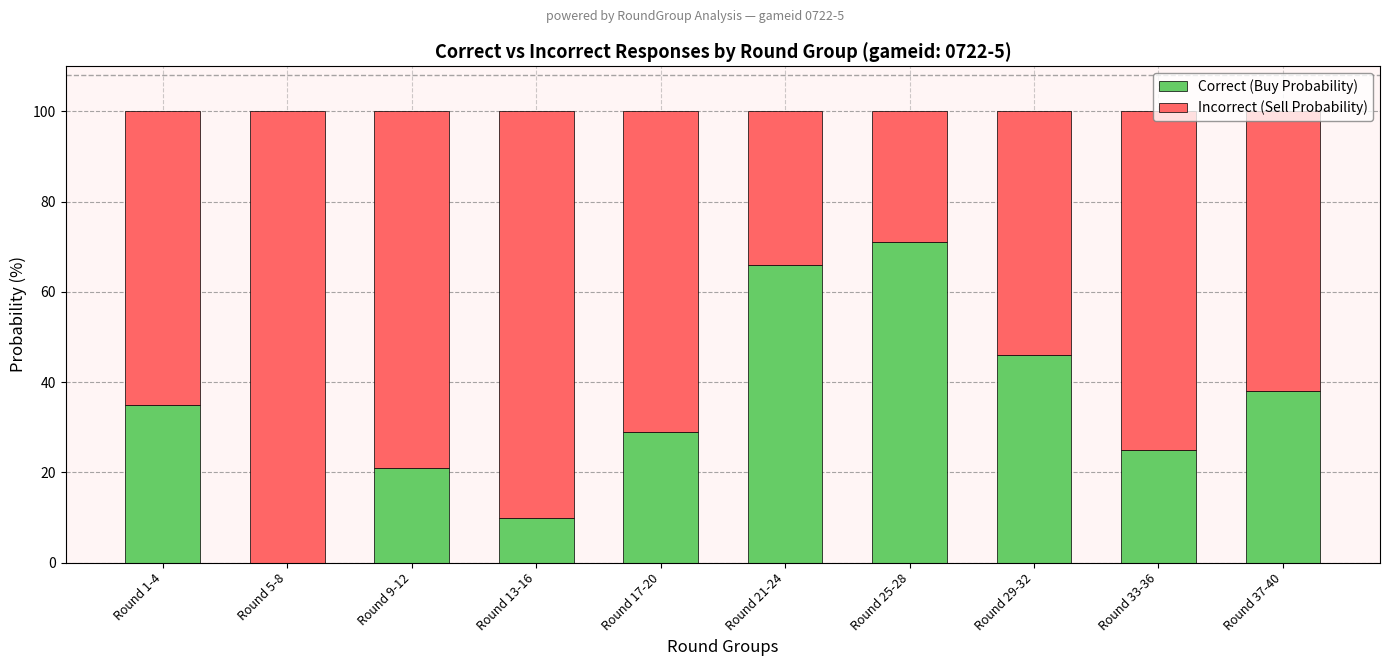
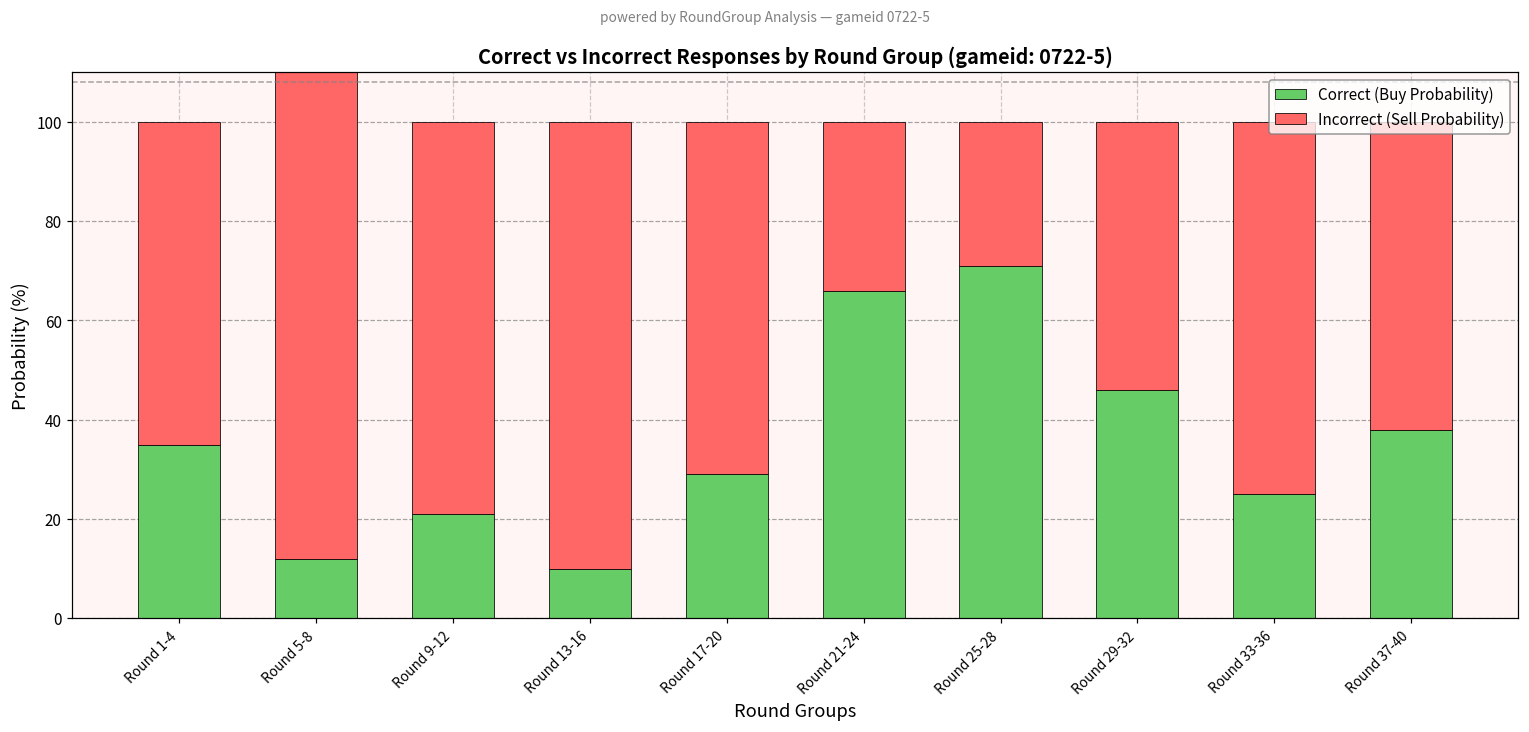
Correct (Buy Probability), Round 5-8: 0 -> 12
